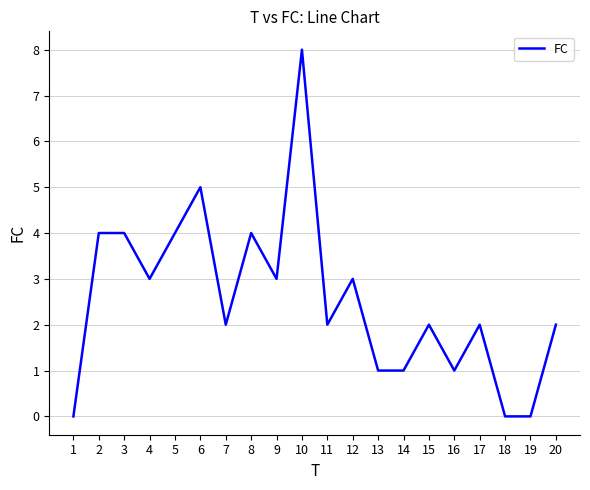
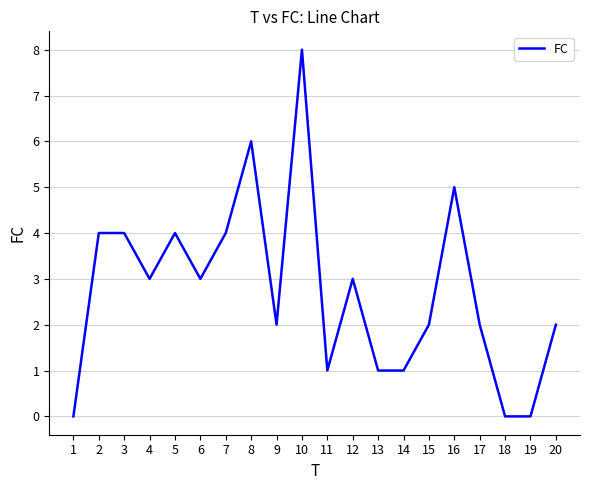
6: 5 -> 3
7: 2 -> 4
8: 4 -> 6
9: 3 -> 2
11: 2 -> 1
16: 1 -> 5
